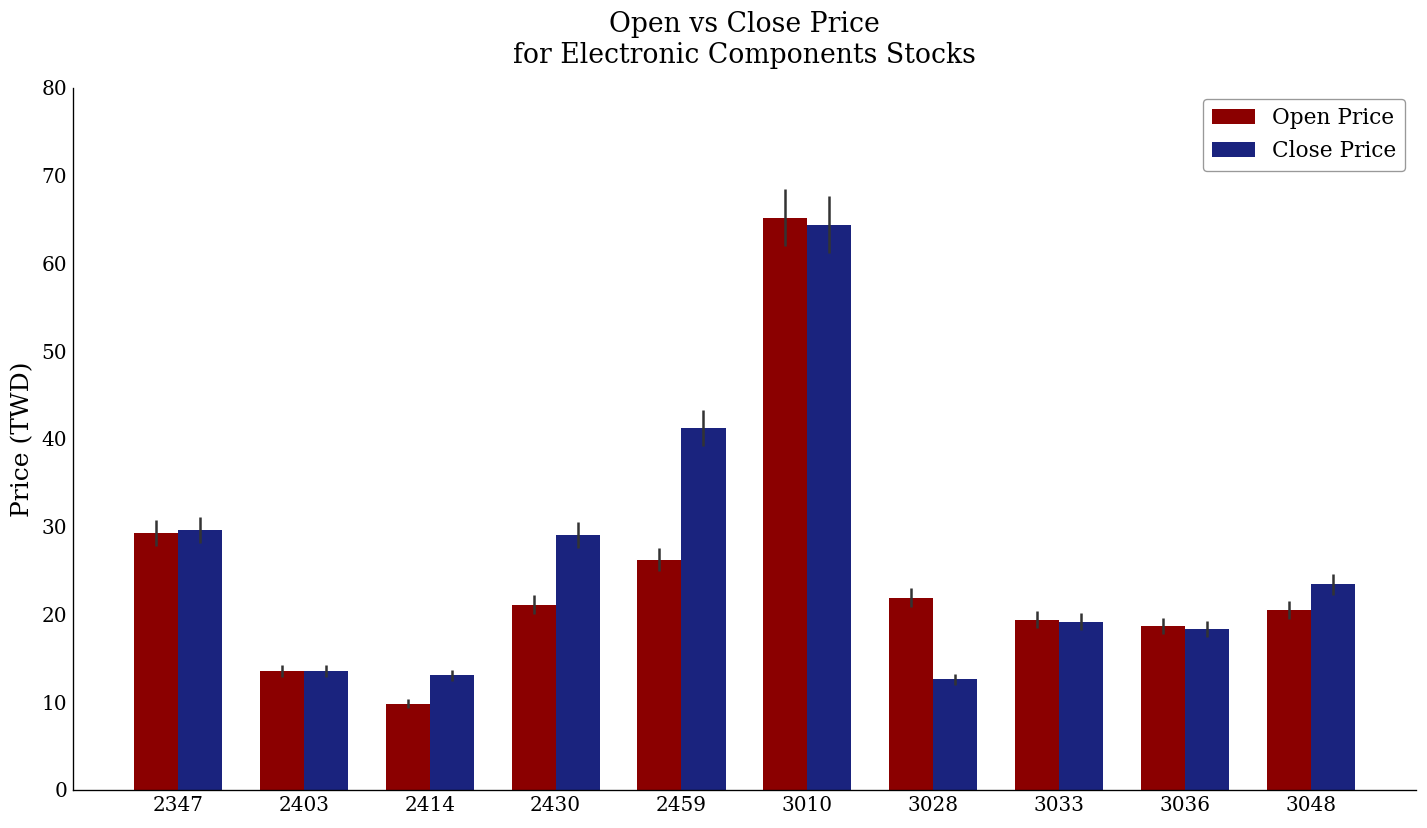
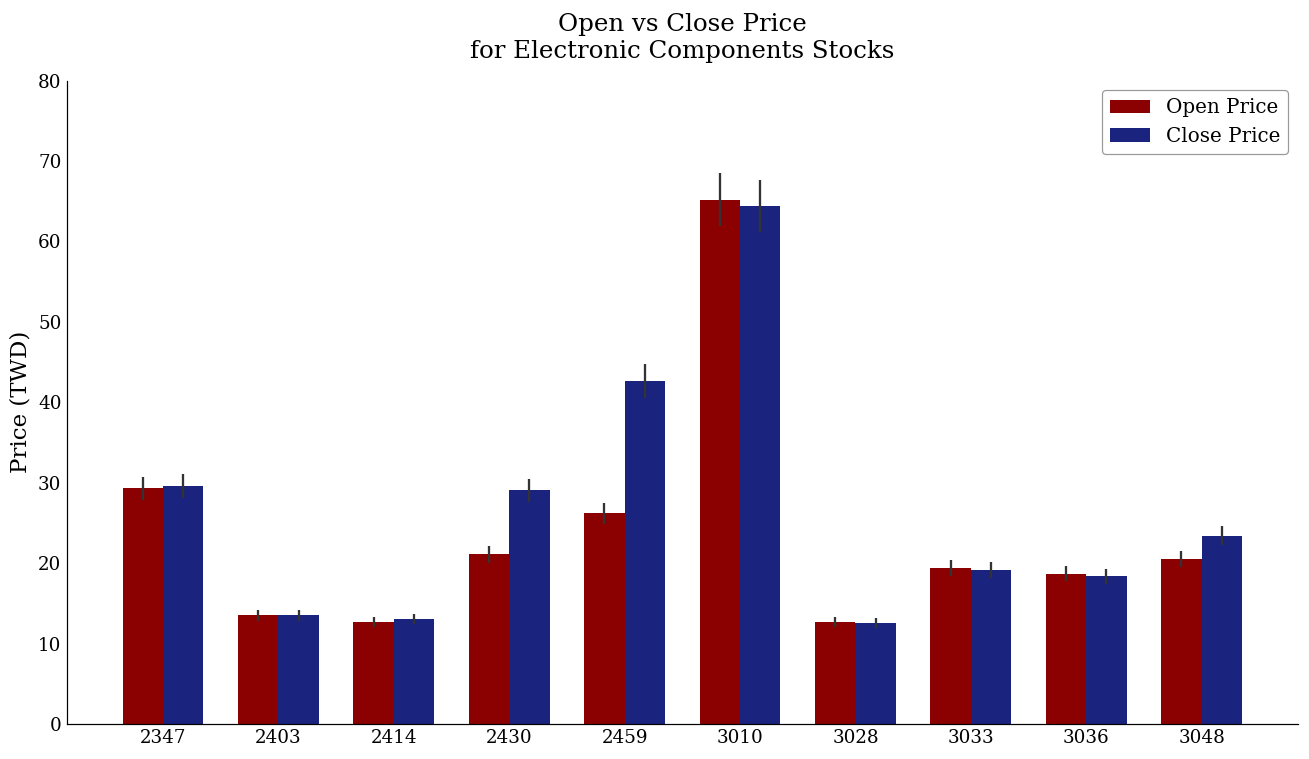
Open Price, 2414: 10 -> 13
Close Price, 2459: 41 -> 43
Open Price, 3028: 22 -> 13
